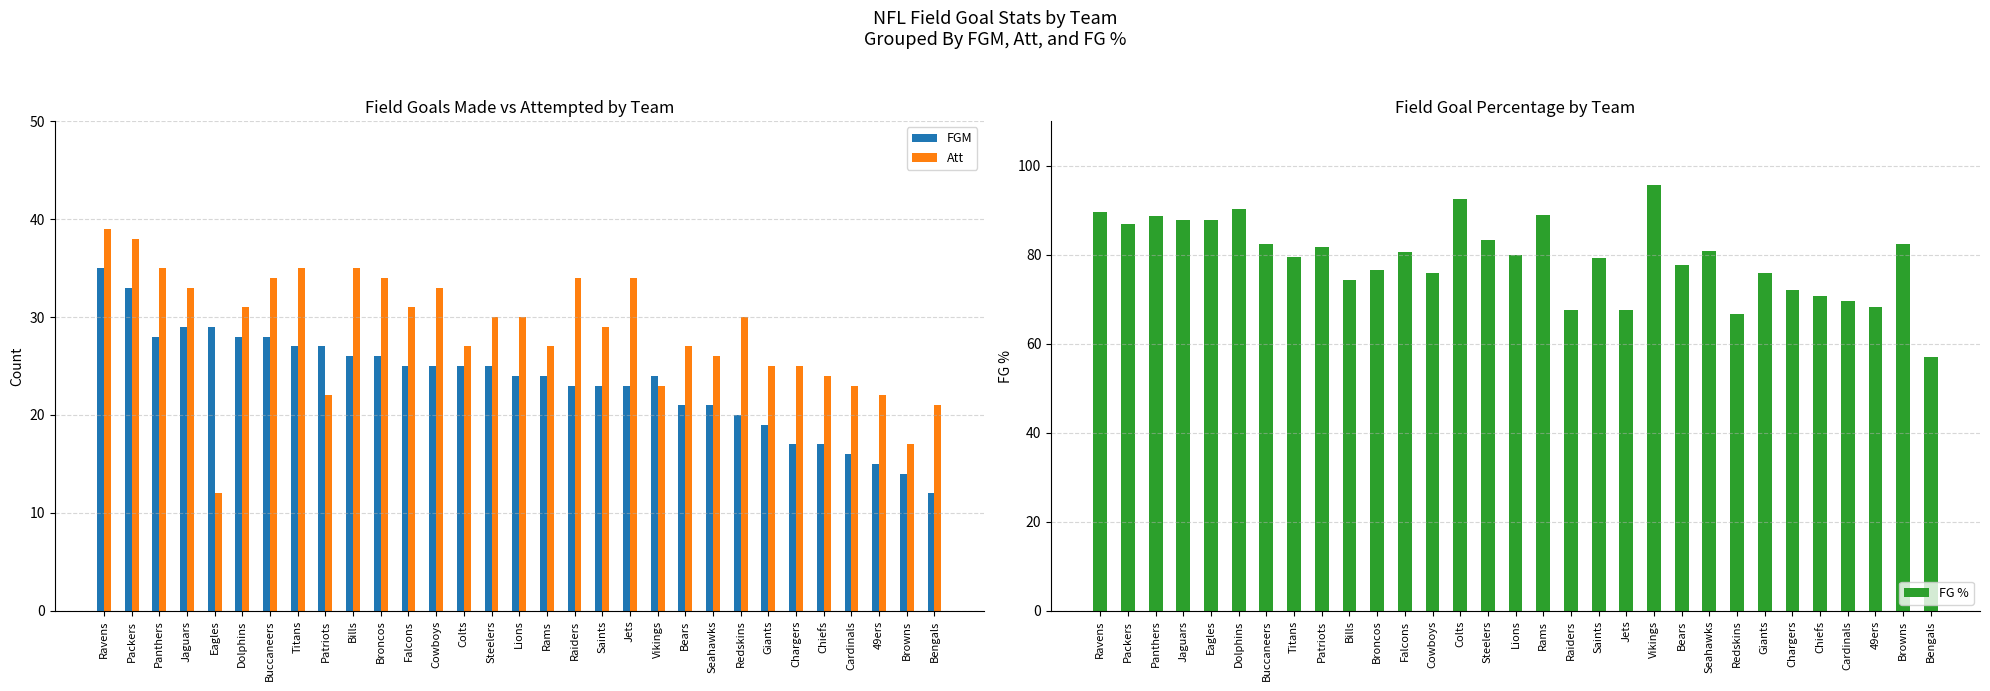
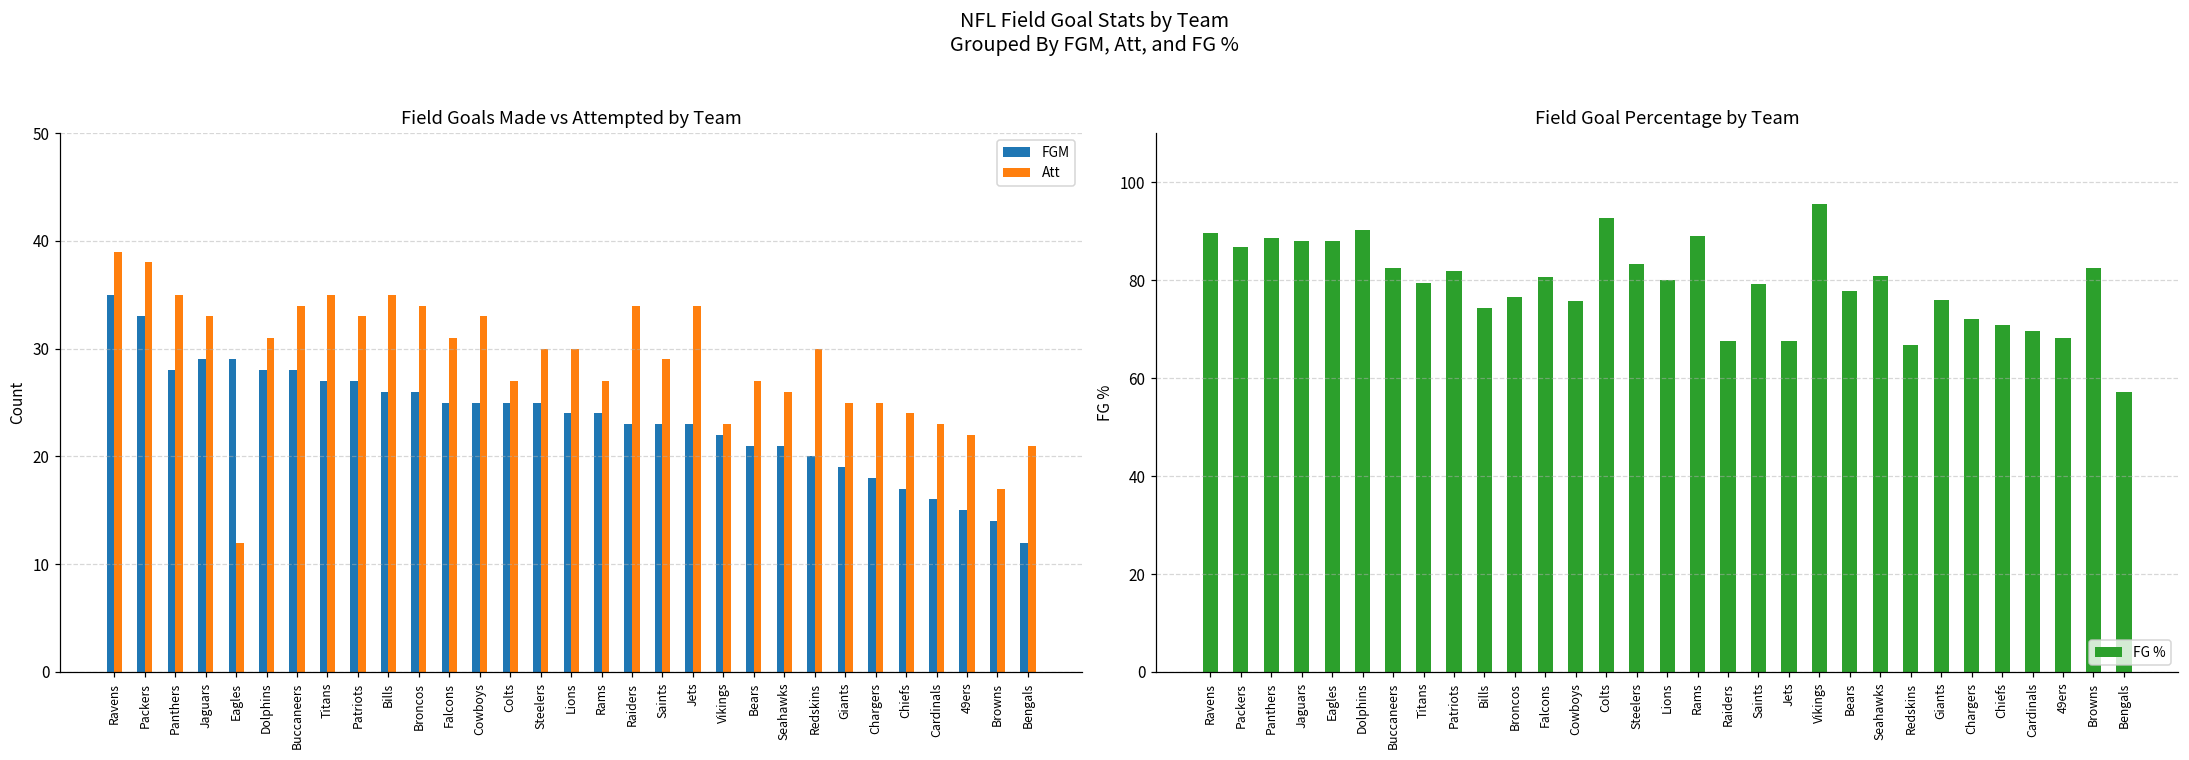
Field Goals Made vs Attempted by Team, Att, Patriots: 22 -> 33
Field Goals Made vs Attempted by Team, FGM, Vikings: 24 -> 22
Field Goals Made vs Attempted by Team, FGM, Chargers: 17 -> 18
